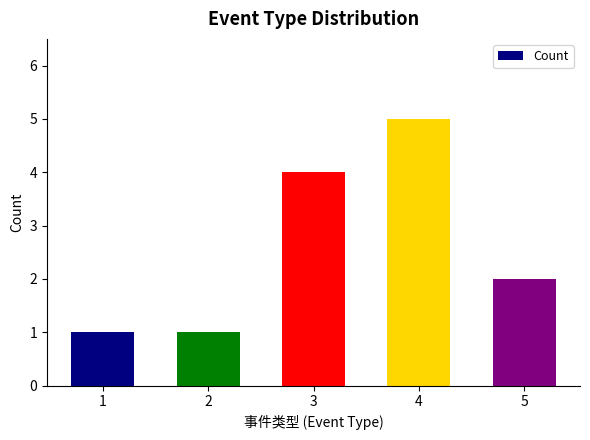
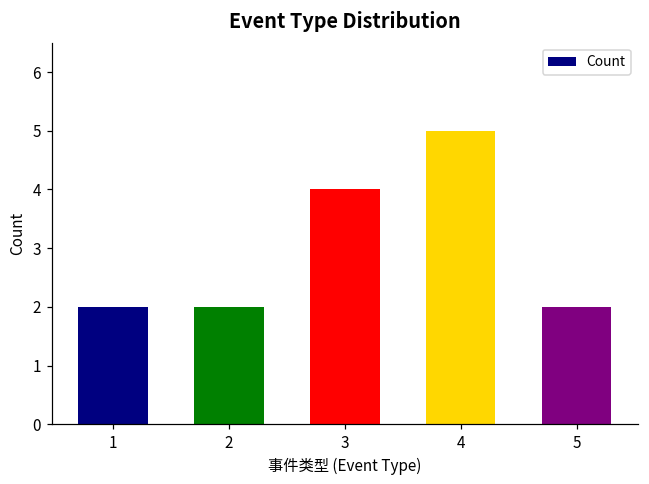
1: 1 -> 2
2: 1 -> 2
